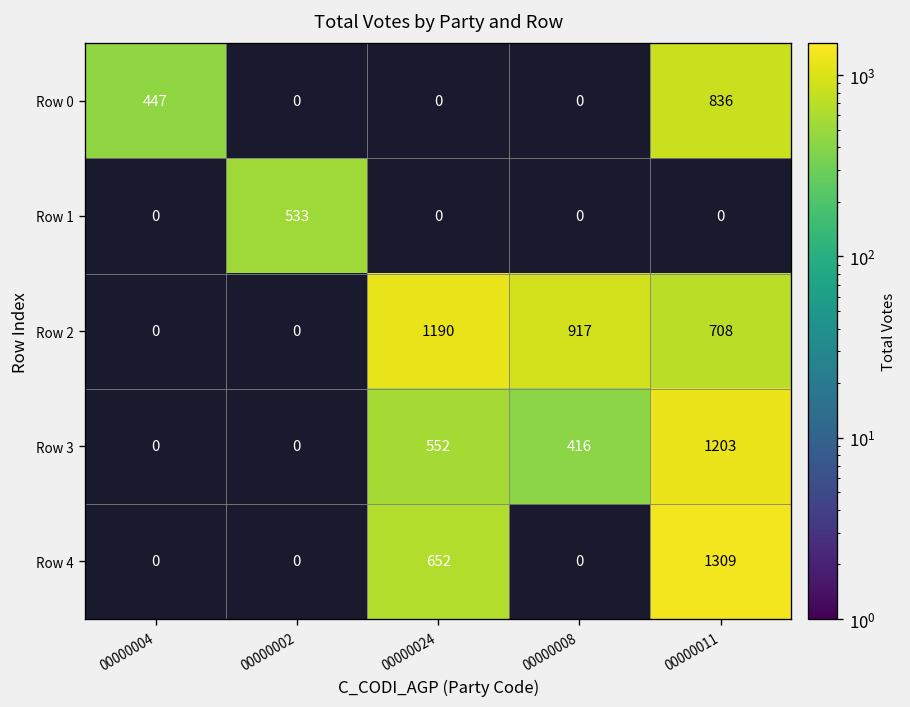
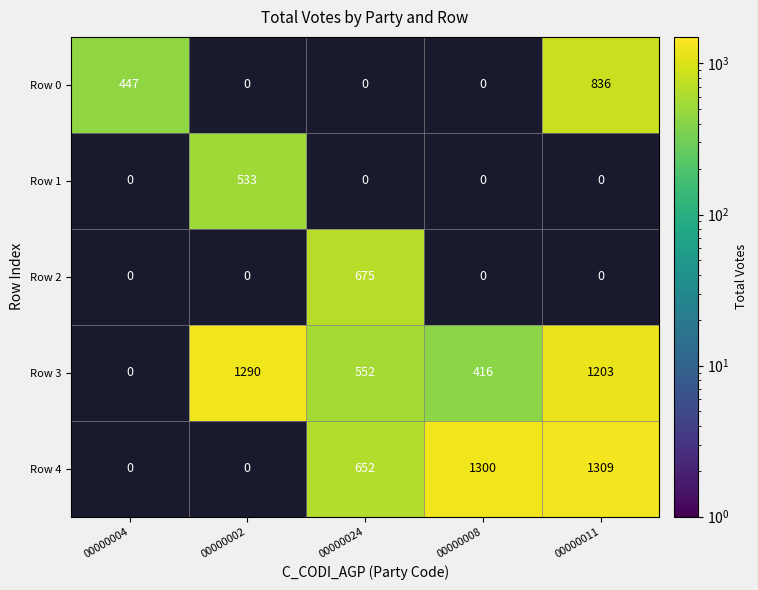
Row 2, 00000024: 1190 -> 675
Row 2, 00000008: 917 -> 0
Row 2, 00000011: 708 -> 0
Row 3, 00000002: 0 -> 1290
Row 4, 00000008: 0 -> 1300
